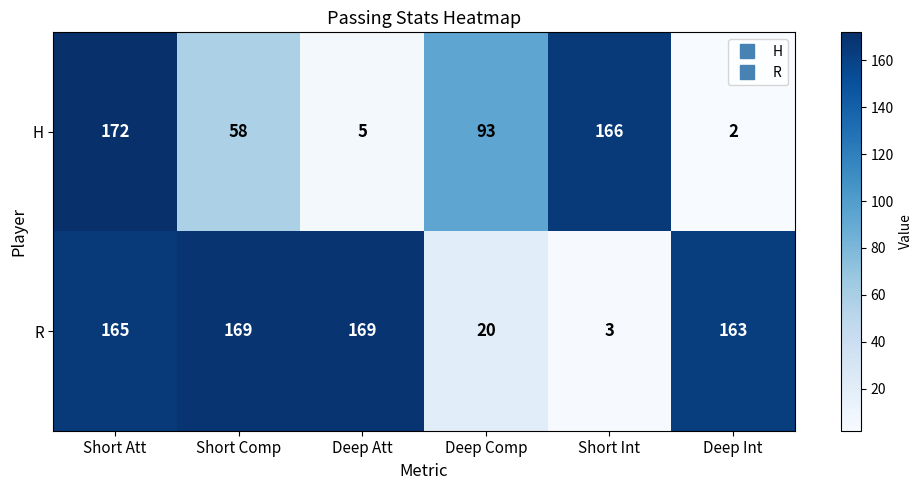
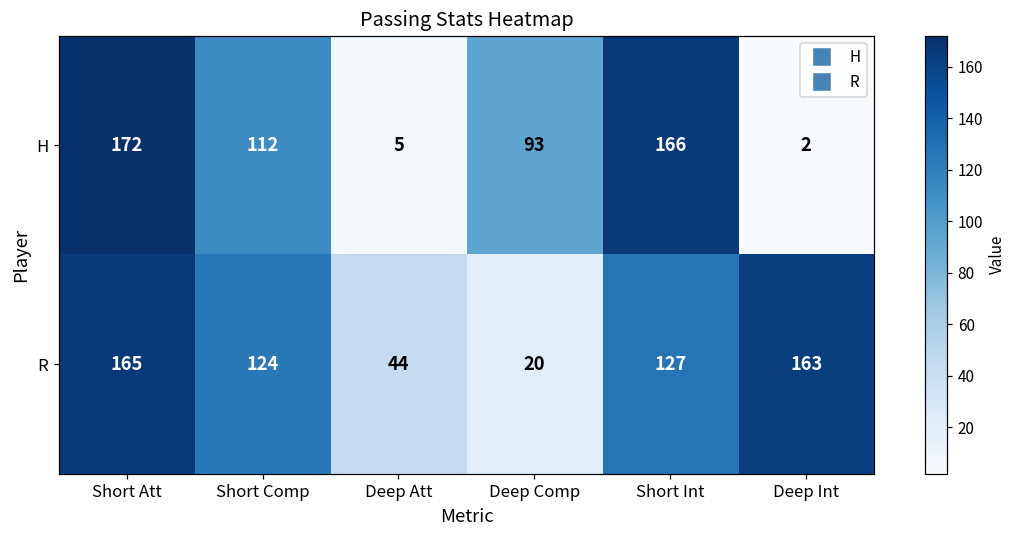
H, Short Comp: 58 -> 112
R, Short Comp: 169 -> 124
R, Deep Att: 169 -> 44
R, Short Int: 3 -> 127
